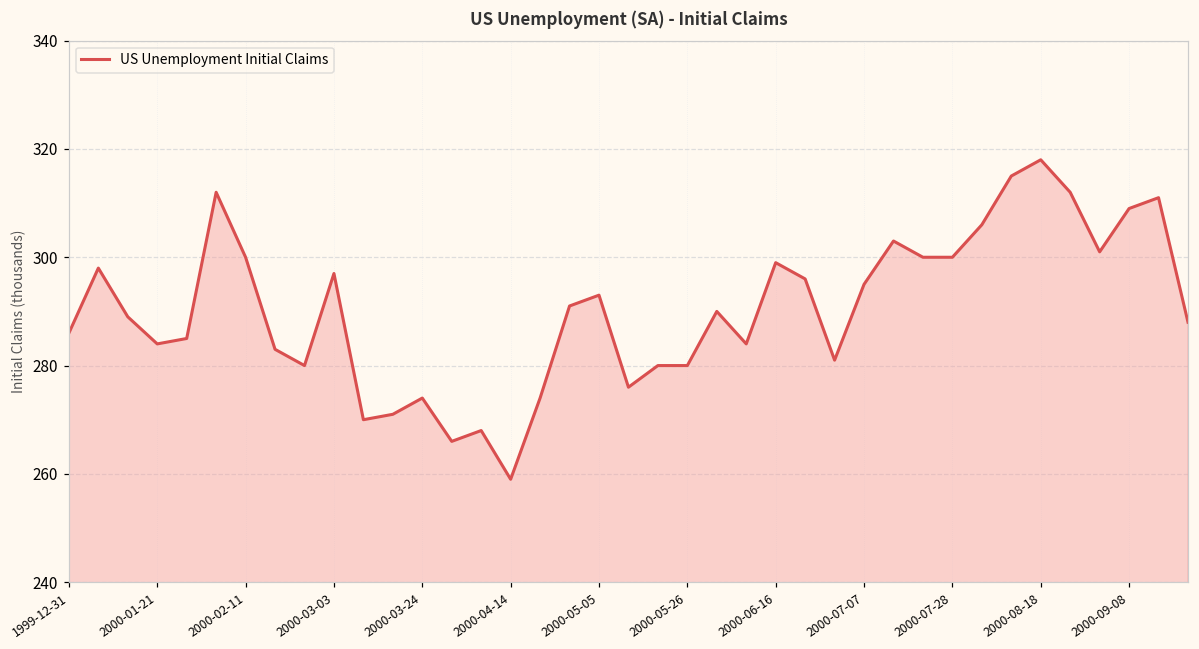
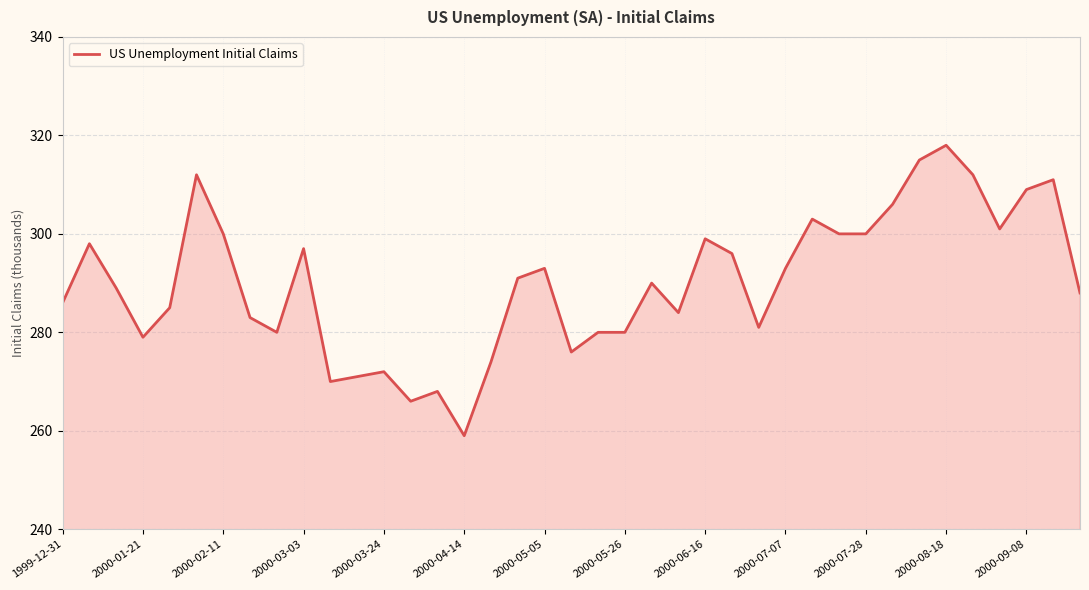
2000-01-21: 284 -> 279
2000-03-24: 274 -> 272
2000-07-07: 295 -> 293
